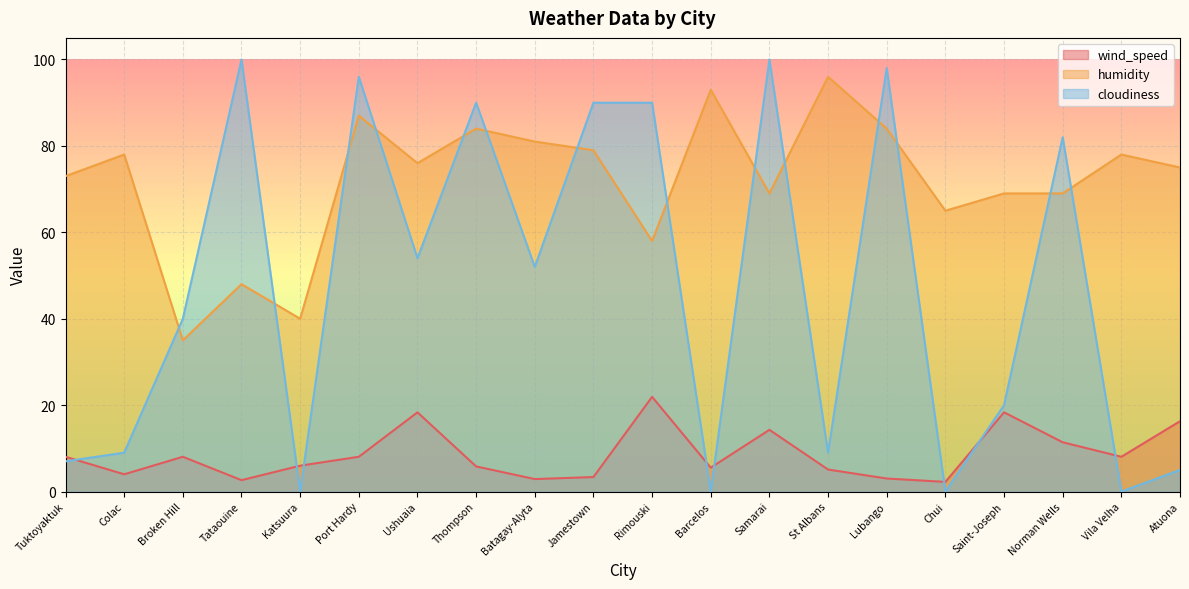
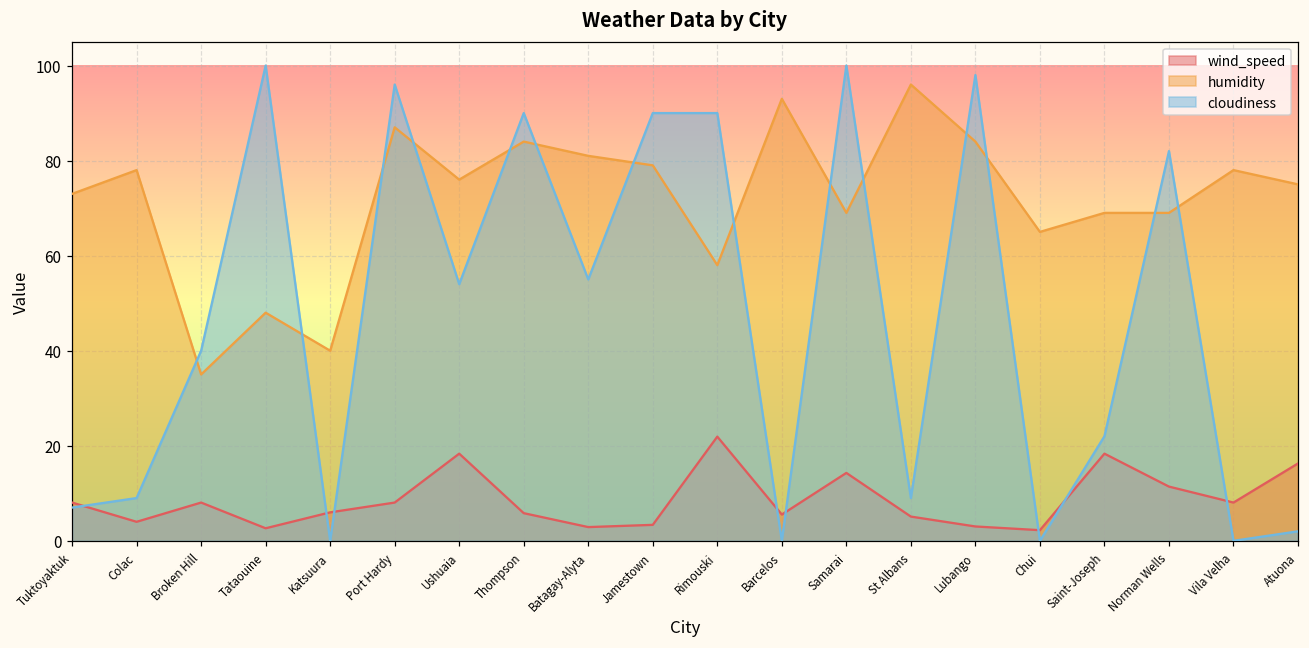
cloudiness, Batagay-Alyta: 52 -> 55
cloudiness, Saint-Joseph: 20 -> 22
cloudiness, Atuona: 5 -> 2
